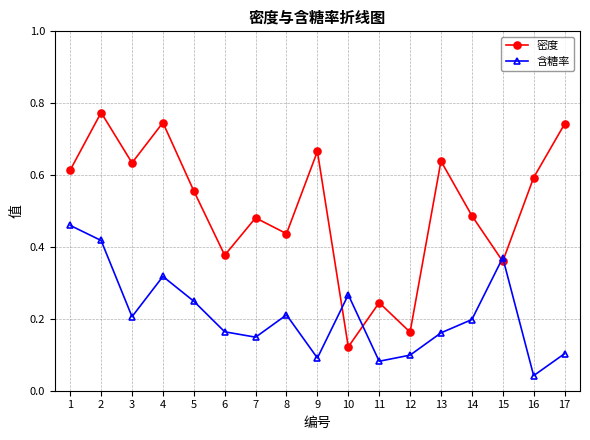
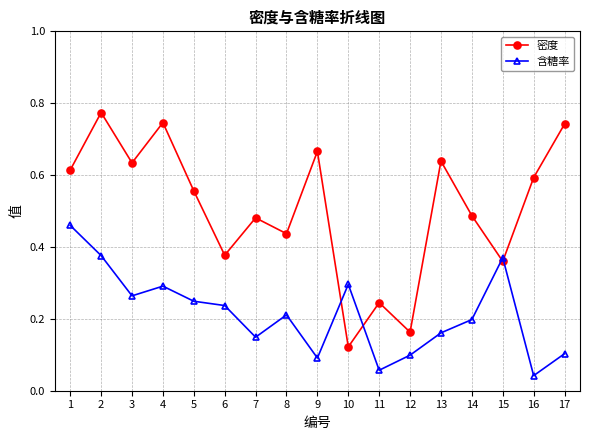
含糖率, 2: 0.42 -> 0.38
含糖率, 3: 0.21 -> 0.26
含糖率, 4: 0.32 -> 0.29
含糖率, 6: 0.16 -> 0.24
含糖率, 10: 0.27 -> 0.30
含糖率, 11: 0.08 -> 0.06
